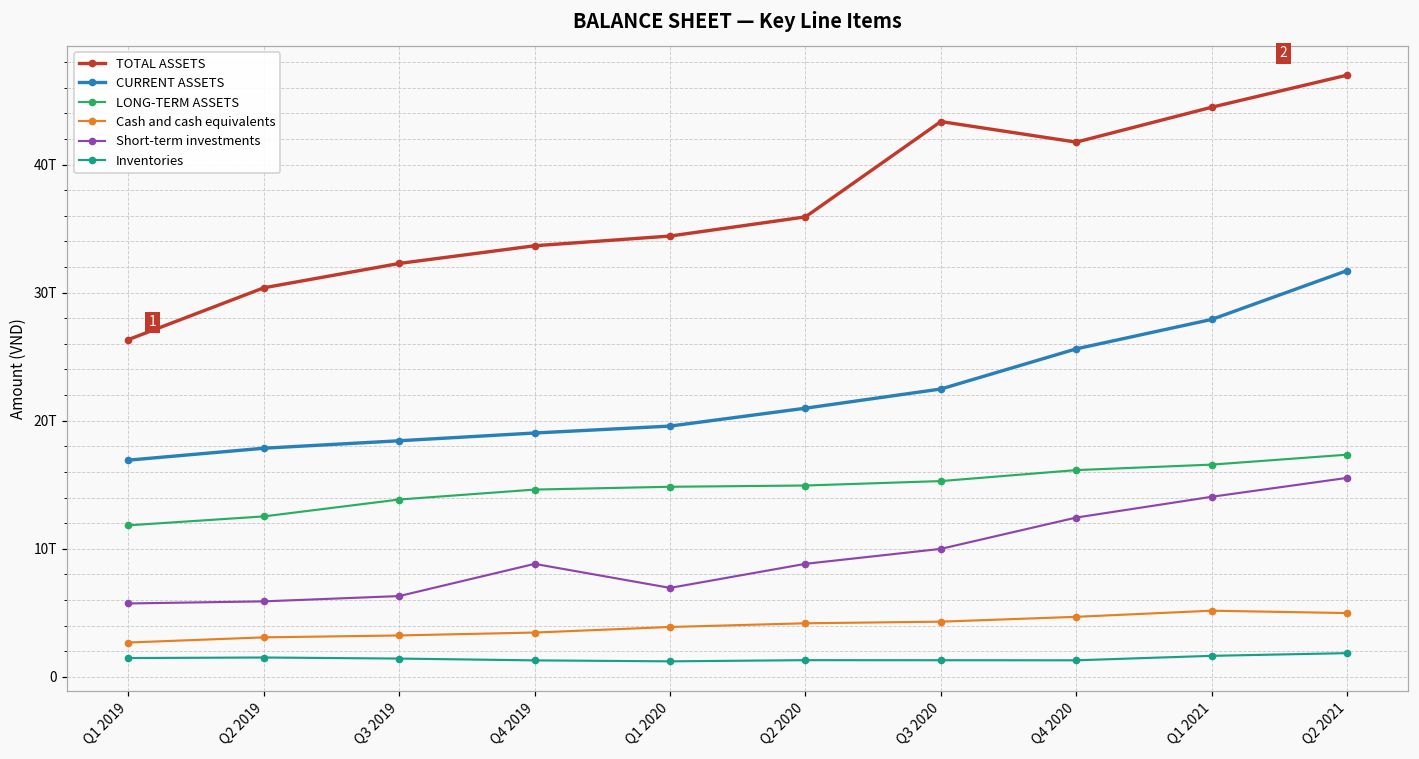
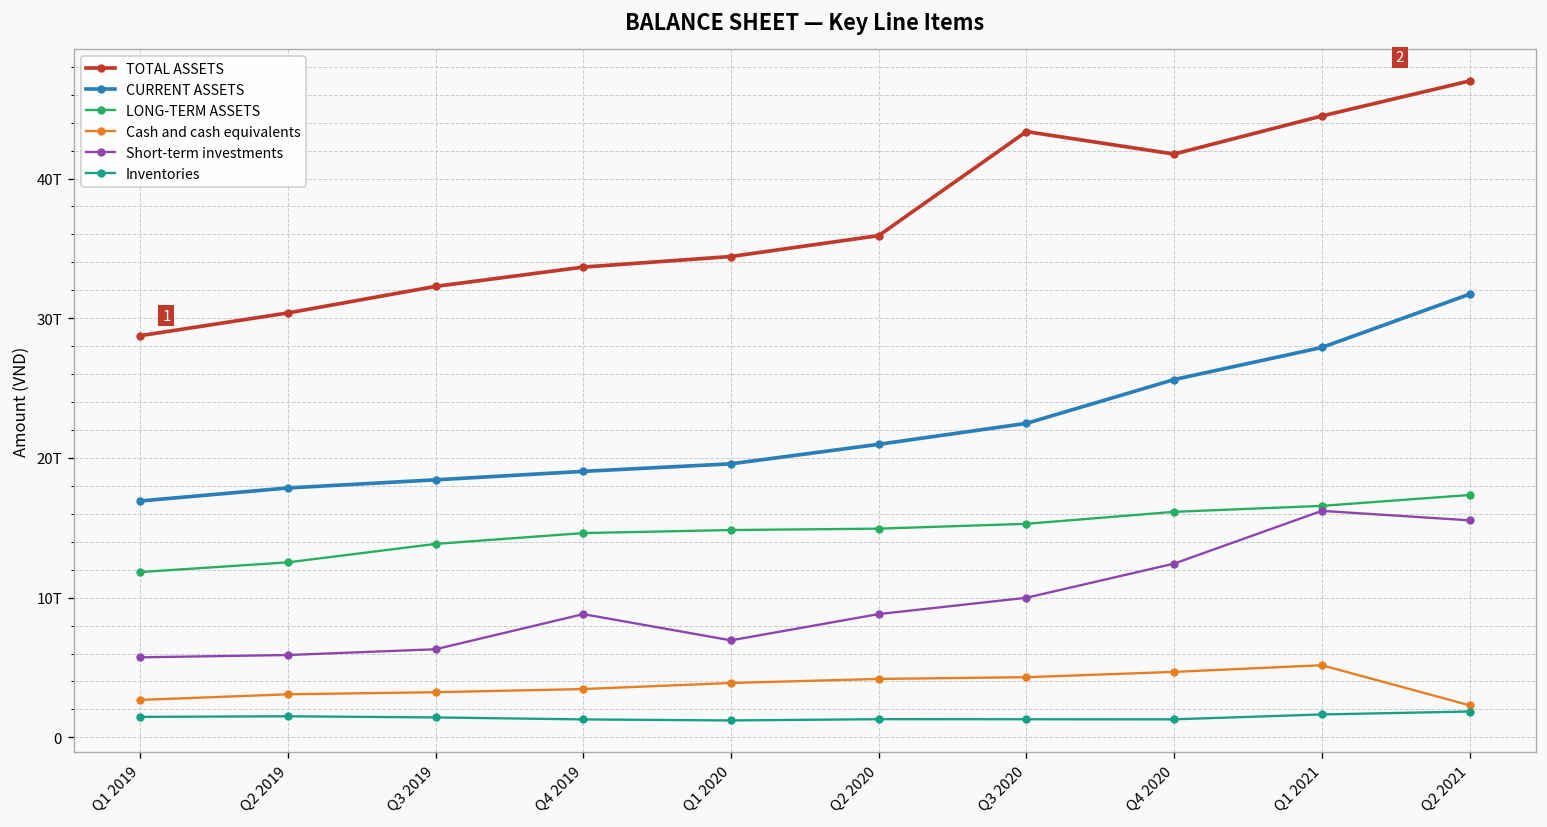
TOTAL ASSETS, Q1 2019: 26.3T -> 28.7T
Short-term investments, Q1 2021: 14.1T -> 16.2T
Cash and cash equivalents, Q2 2021: 5.0T -> 2.3T
